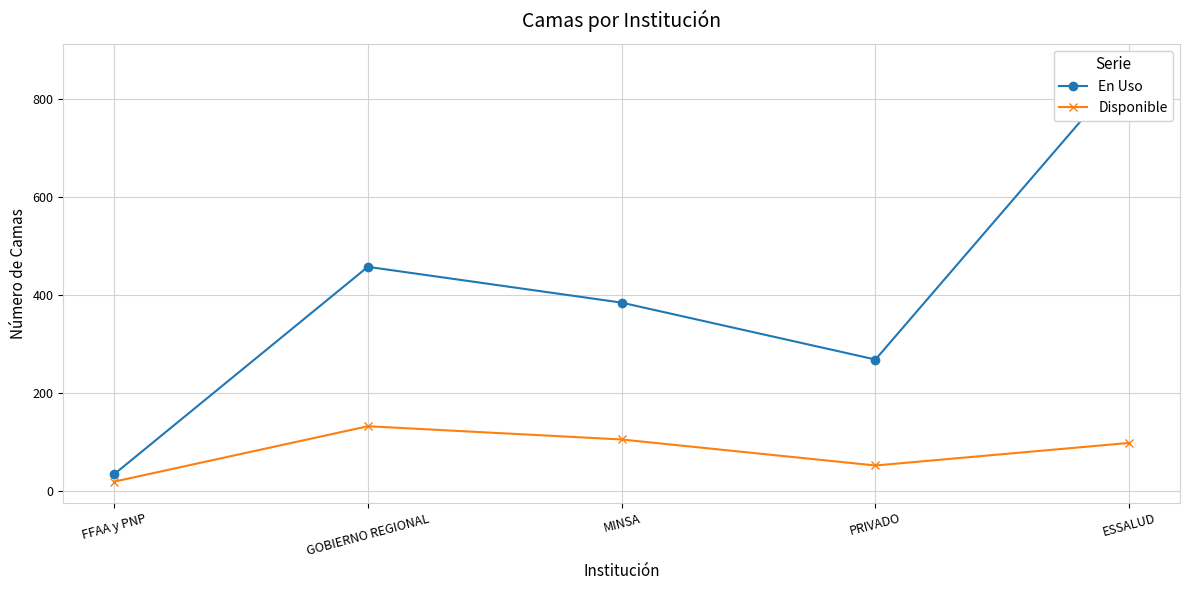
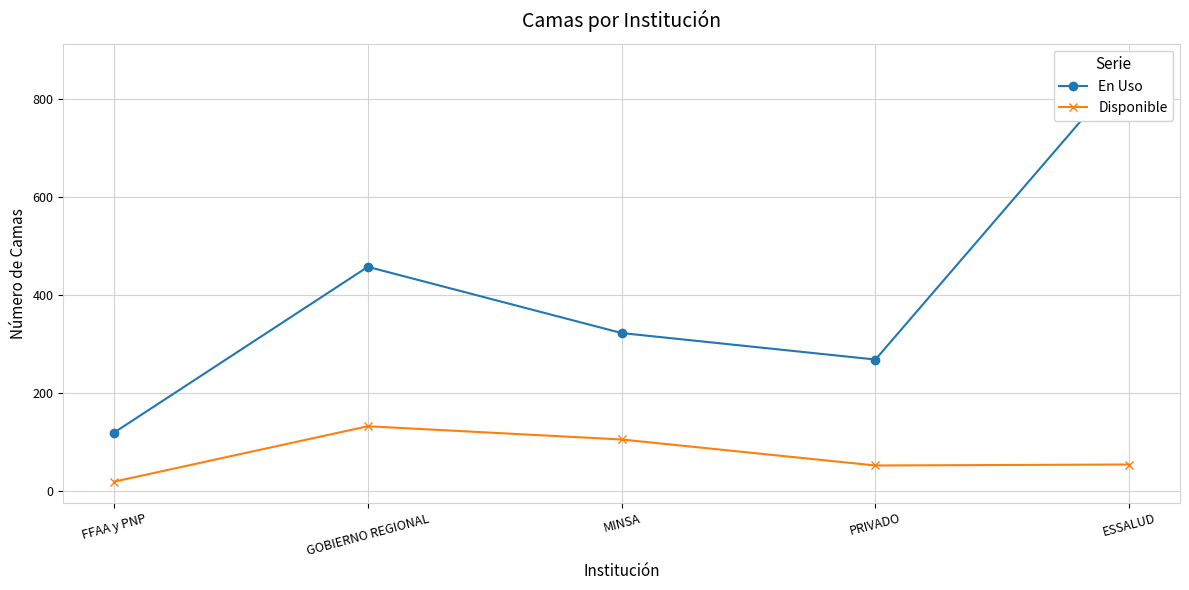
En Uso, FFAA y PNP: 40 -> 120
En Uso, MINSA: 390 -> 320
Disponible, ESSALUD: 100 -> 60
